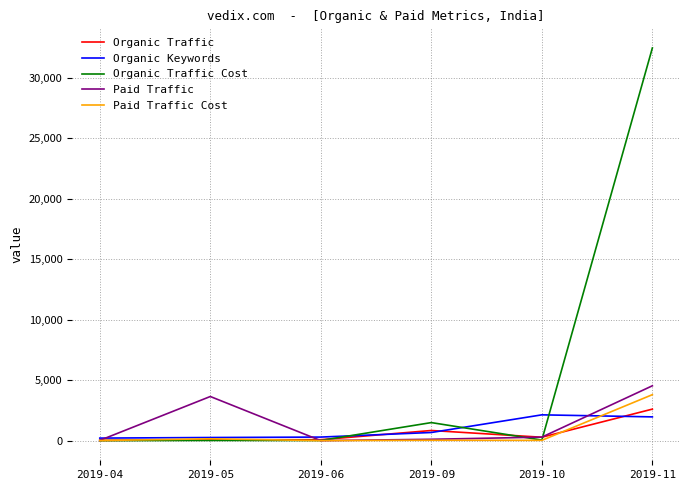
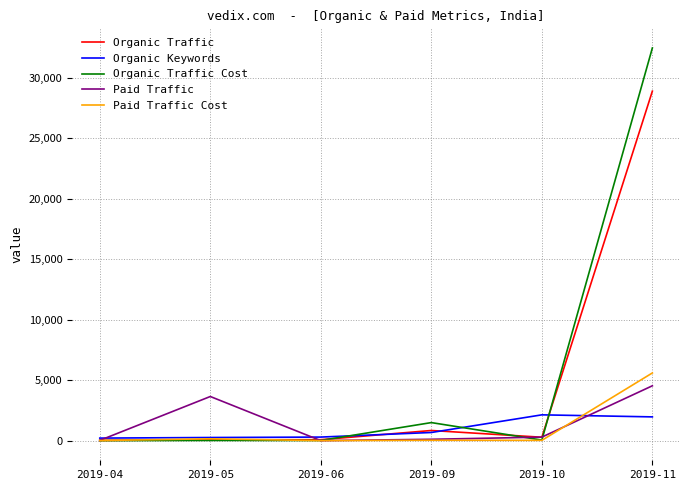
Organic Traffic, 2019-11: 2,600 -> 28,900
Paid Traffic Cost, 2019-11: 3,800 -> 5,600
